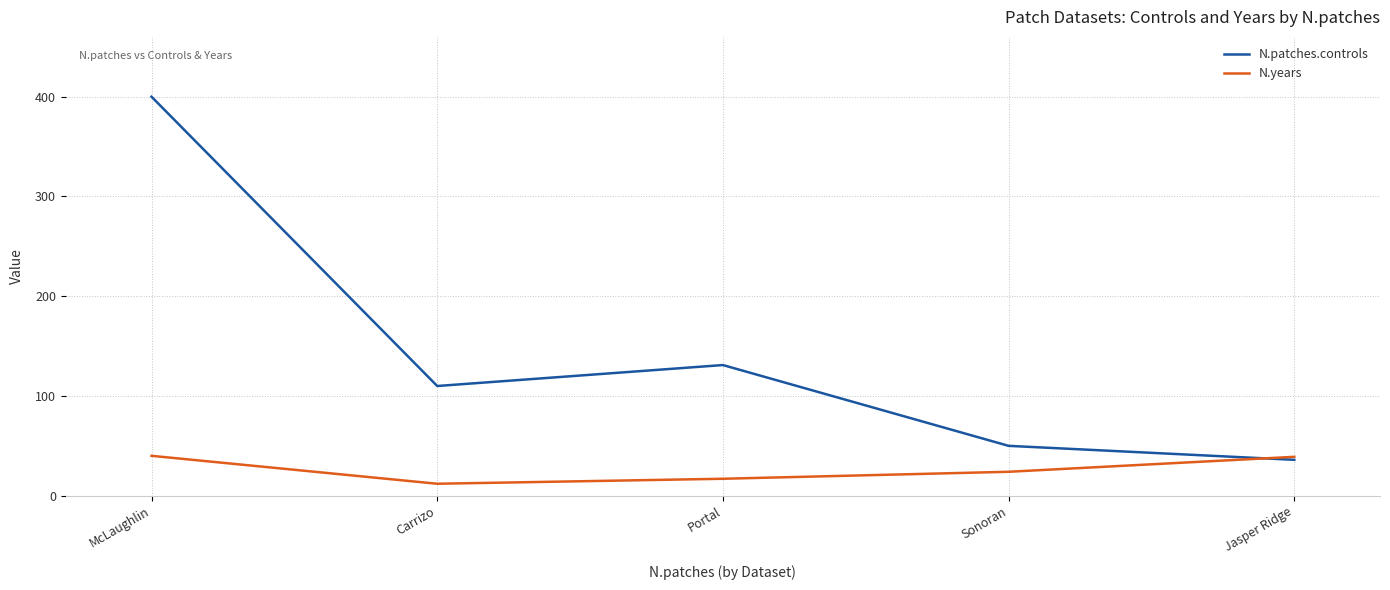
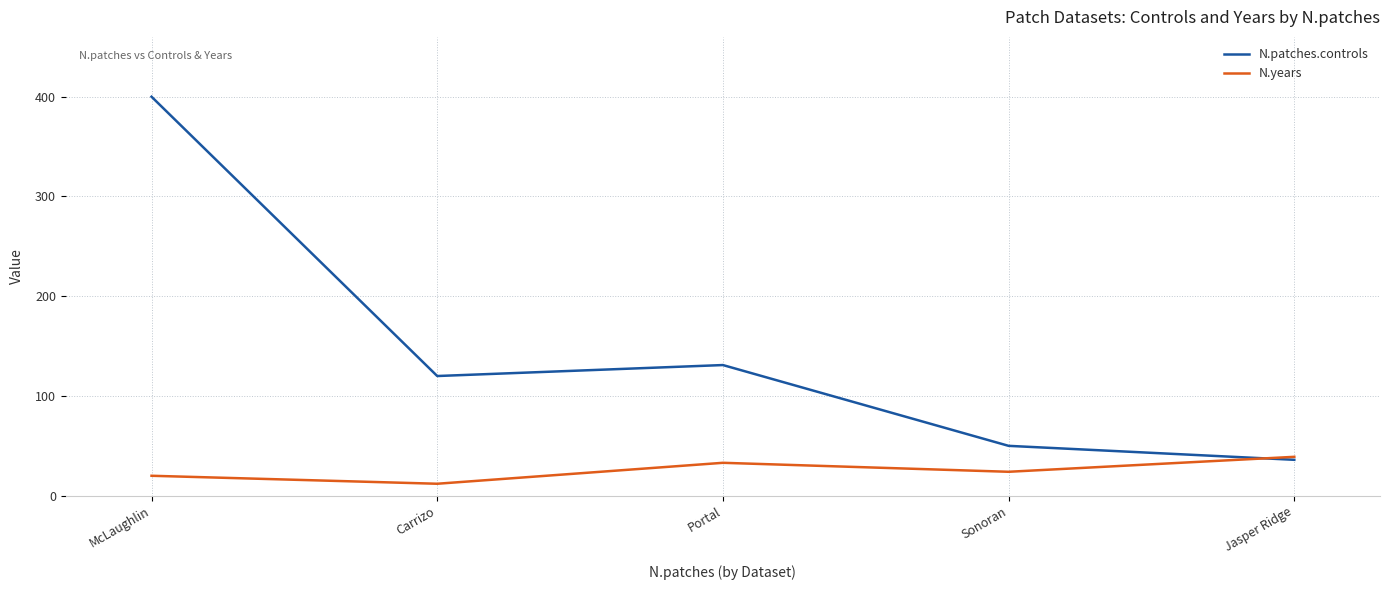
N.years, McLaughlin: 40 -> 20
N.patches.controls, Carrizo: 110 -> 120
N.years, Portal: 20 -> 30
